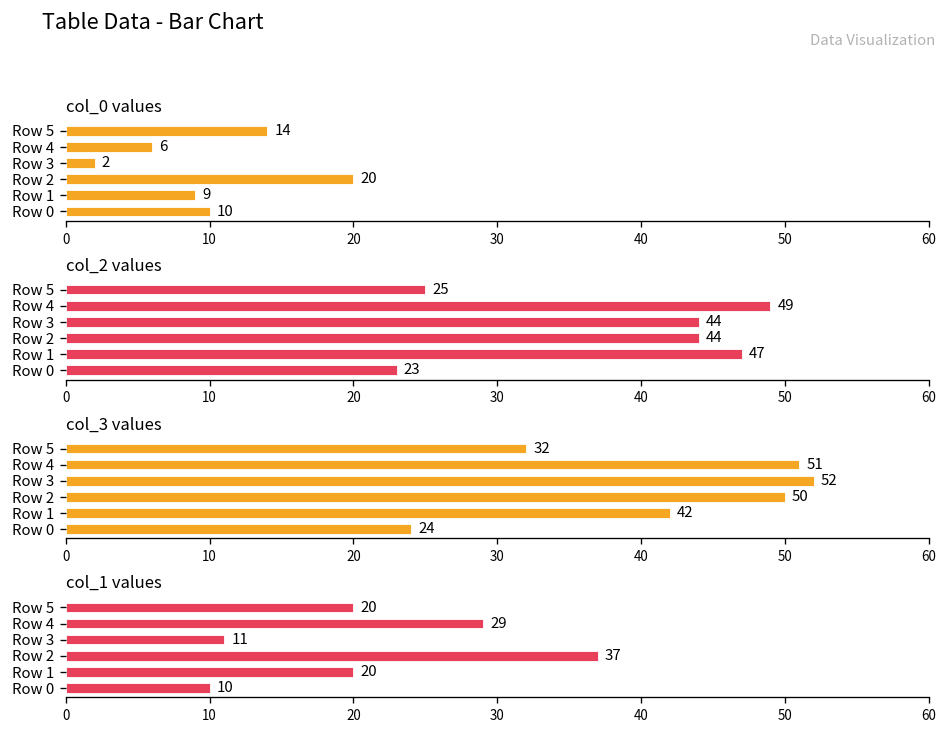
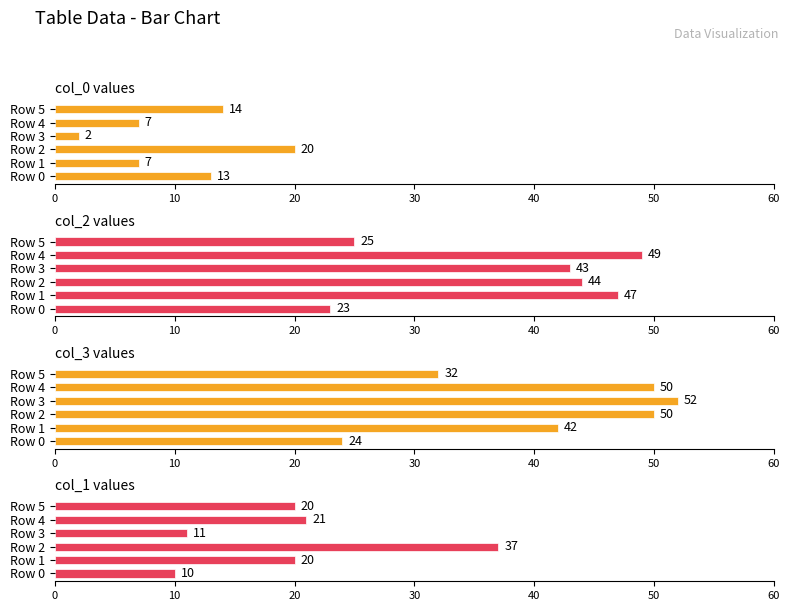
col_0 values, Row 4: 6 -> 7
col_0 values, Row 1: 9 -> 7
col_0 values, Row 0: 10 -> 13
col_2 values, Row 3: 44 -> 43
col_3 values, Row 4: 51 -> 50
col_1 values, Row 4: 29 -> 21
